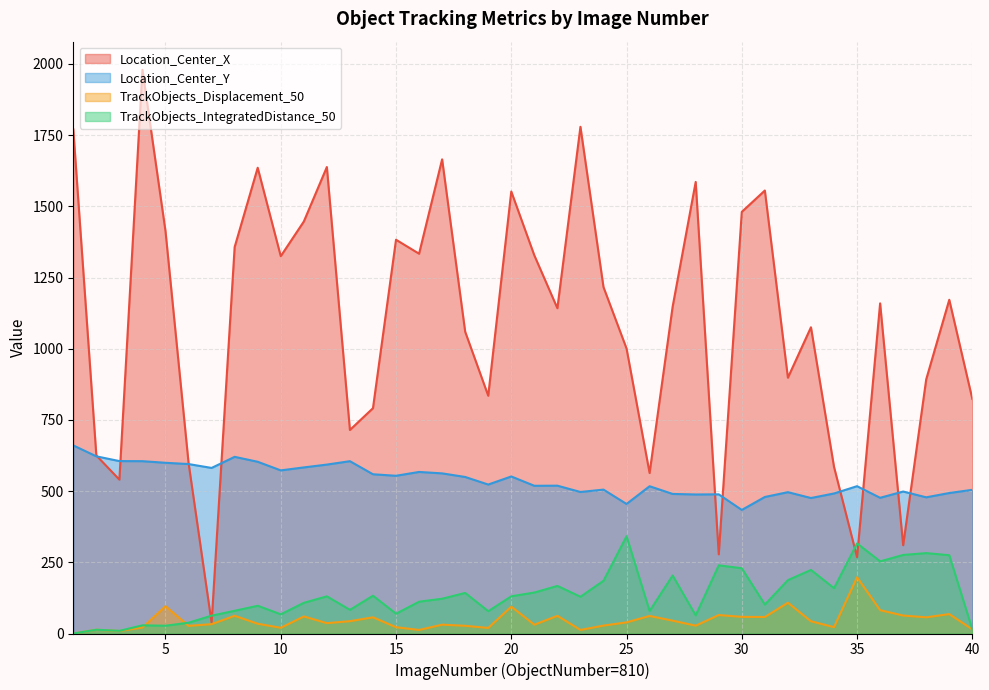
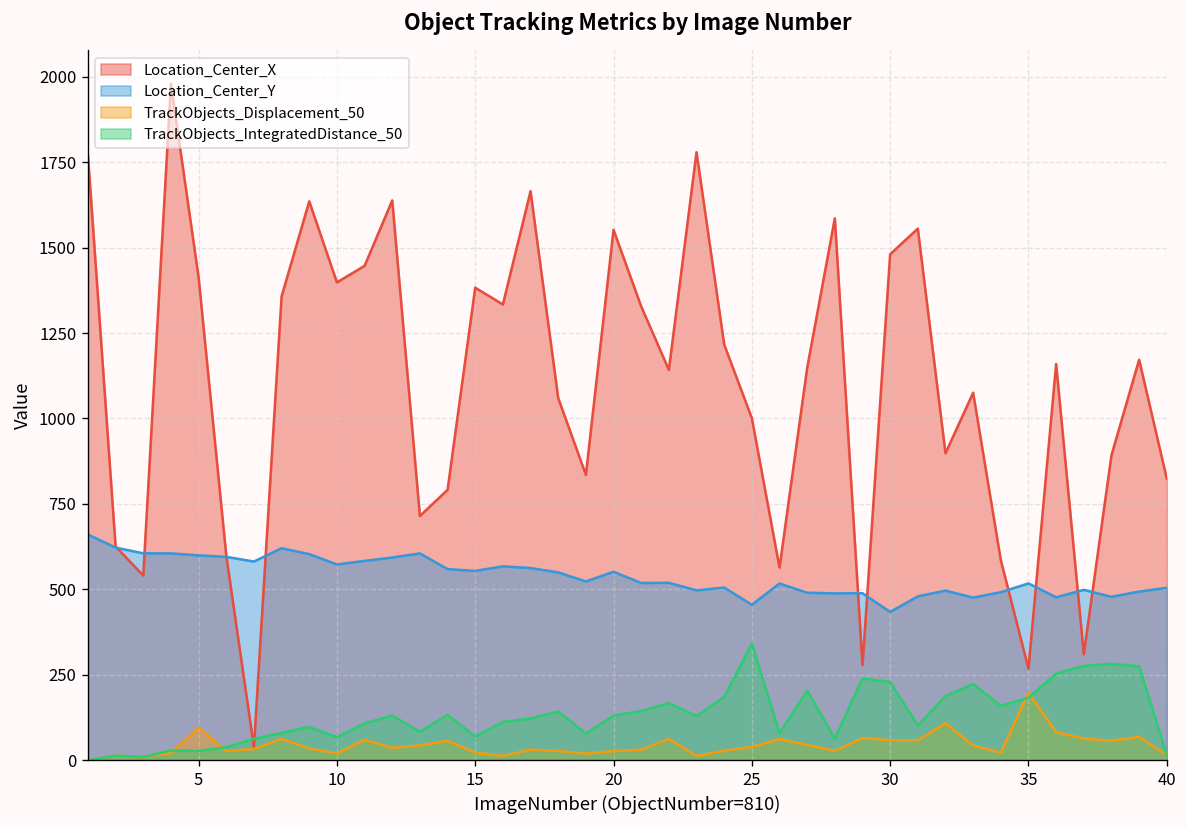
Location_Center_X, 10: 1320 -> 1400
TrackObjects_Displacement_50, 20: 90 -> 30
TrackObjects_IntegratedDistance_50, 35: 320 -> 180
